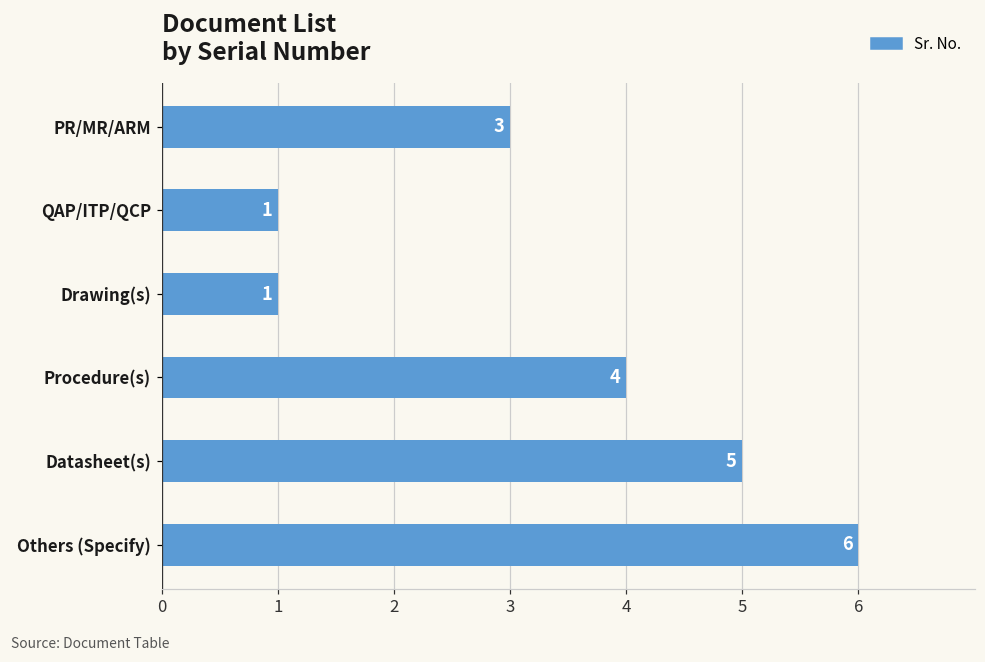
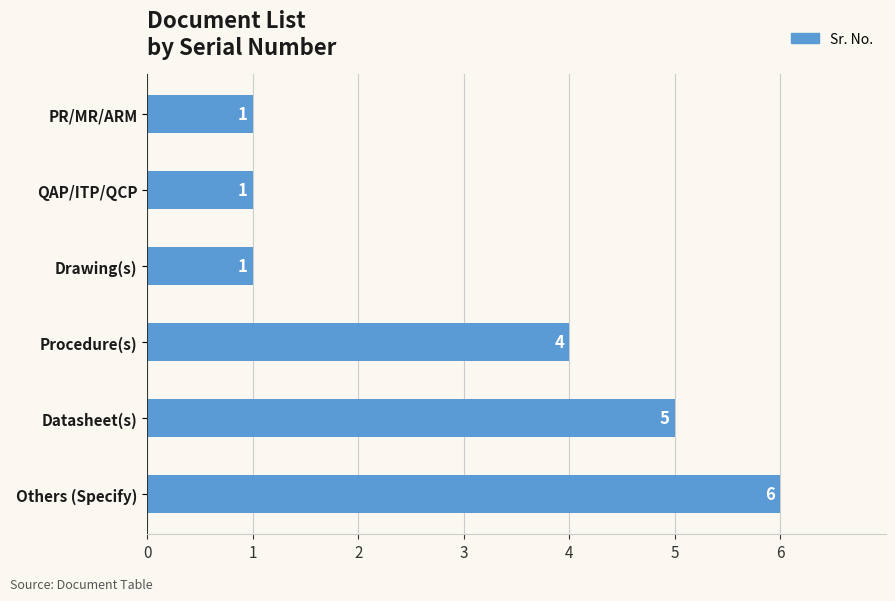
PR/MR/ARM: 3 -> 1
